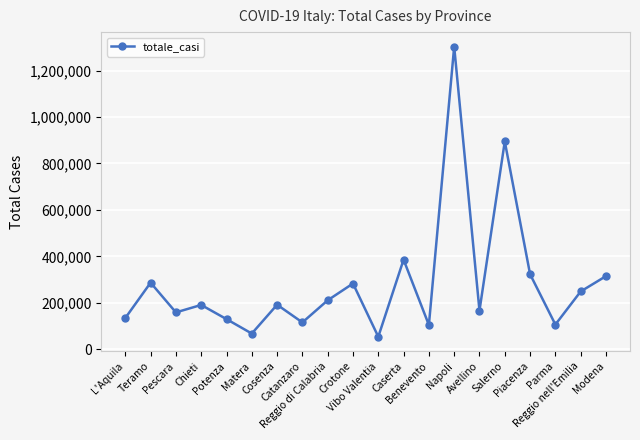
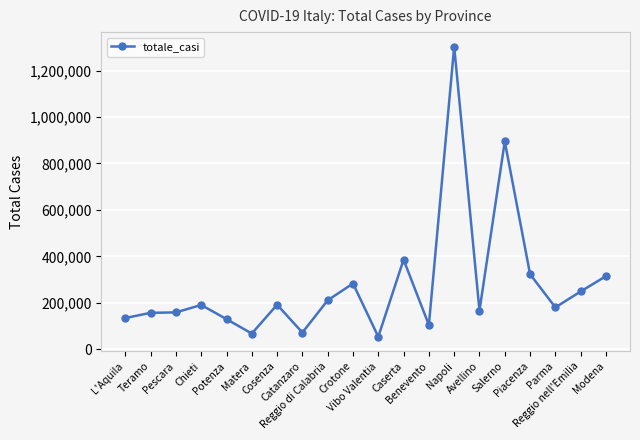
Teramo: 290,000 -> 160,000
Catanzaro: 120,000 -> 70,000
Parma: 110,000 -> 180,000
